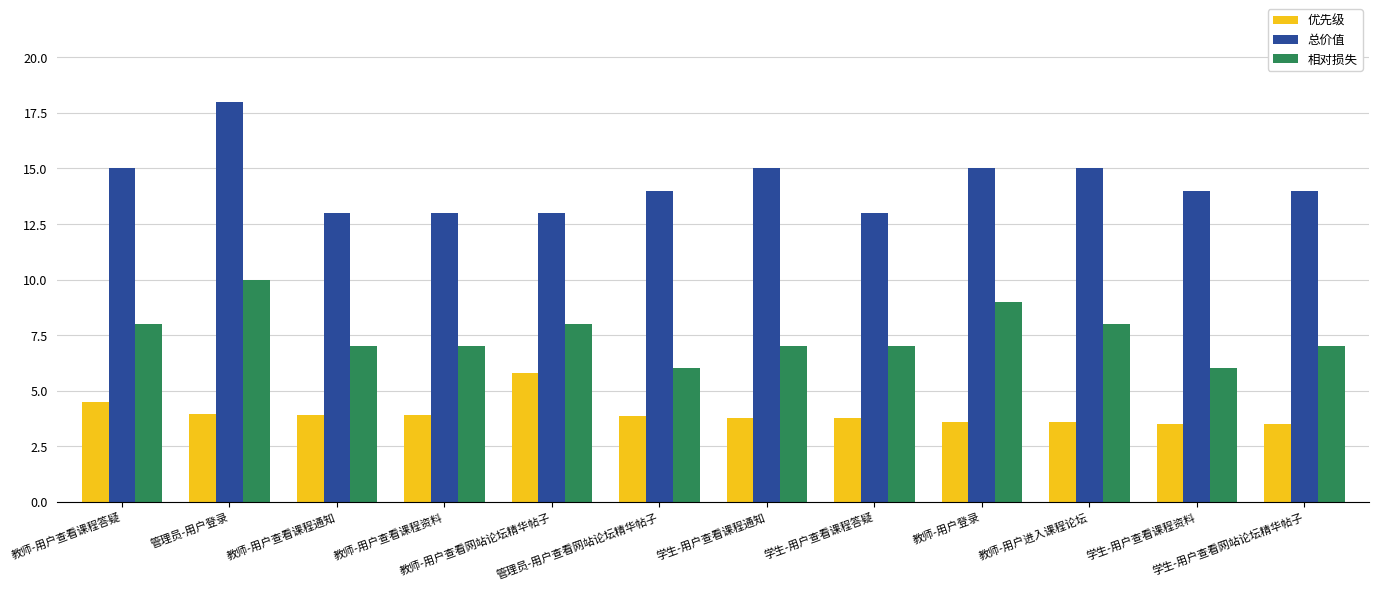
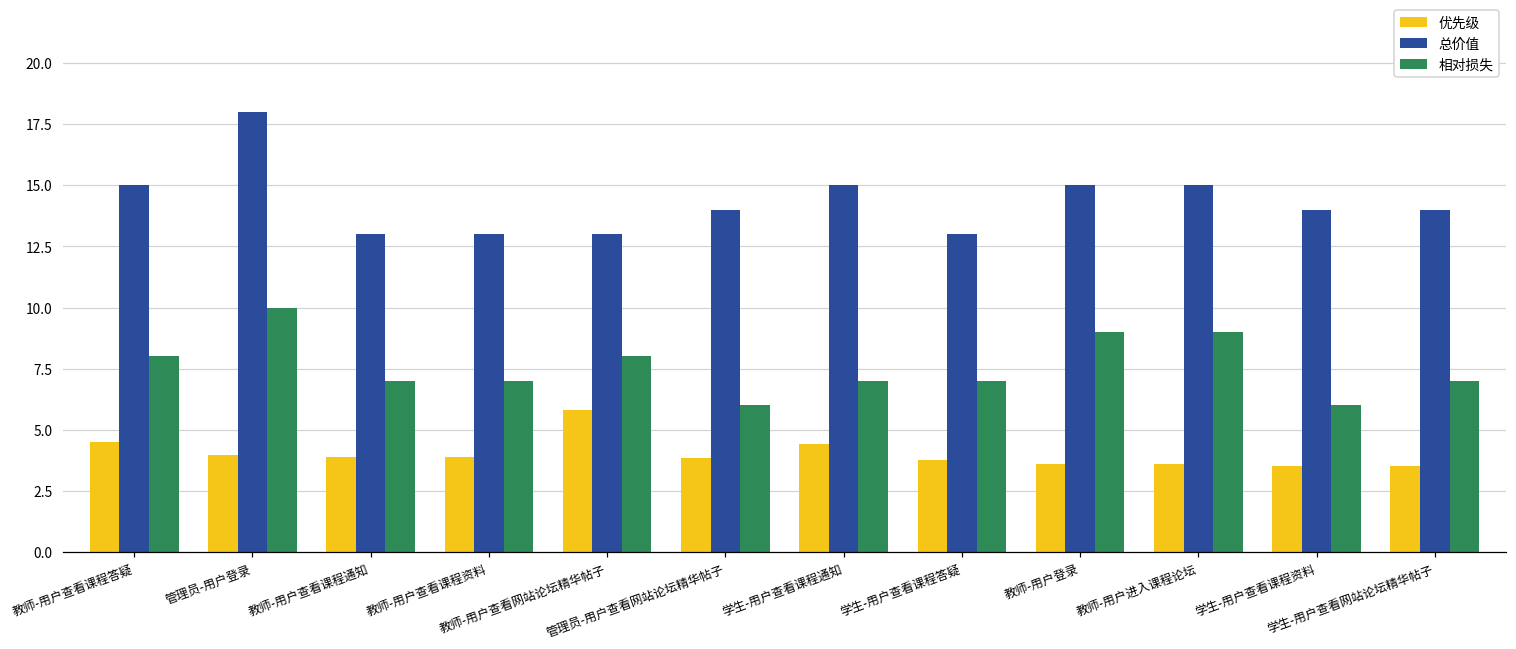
优先级, 学生-用户查看课程通知: 3.8 -> 4.4
相对损失, 教师-用户进入课程论坛: 8 -> 9
